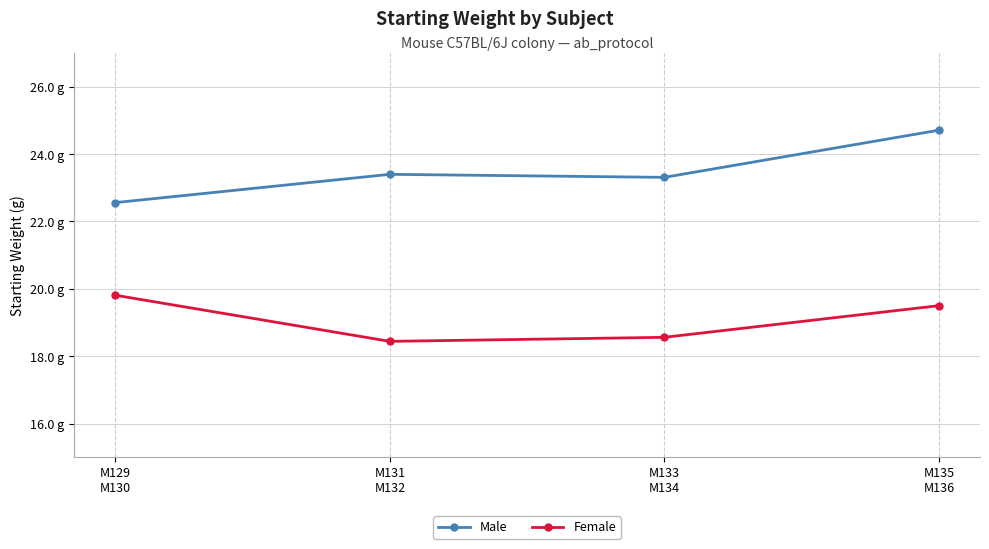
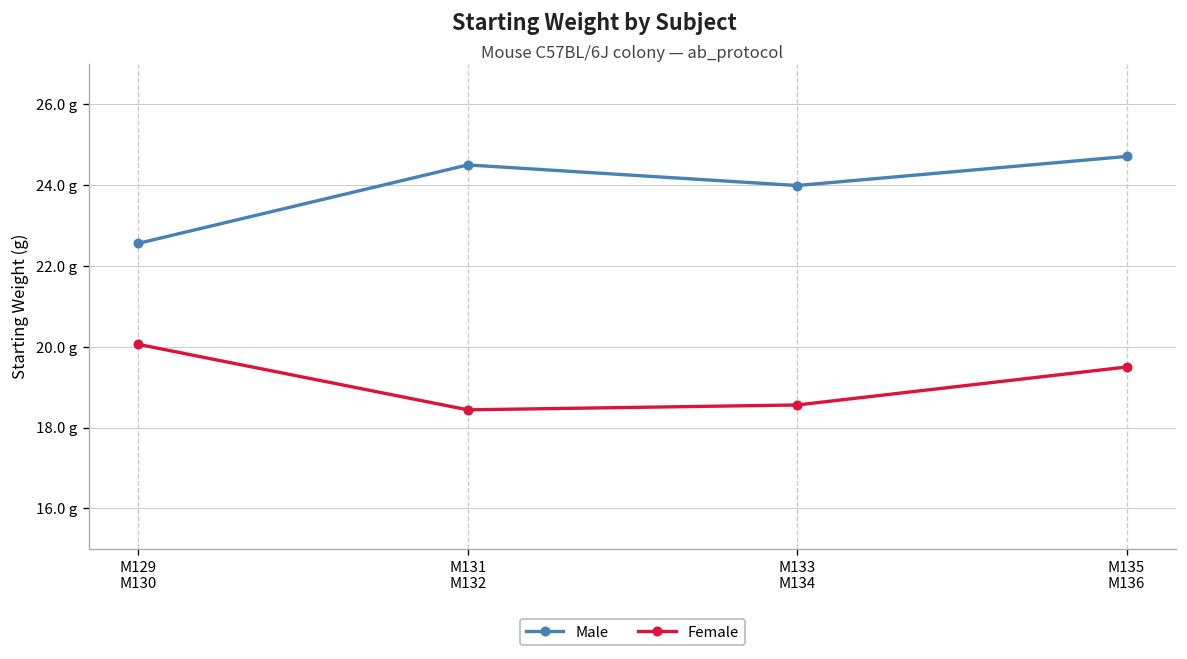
Female, M129 M130: 19.8 g -> 20.1 g
Male, M131 M132: 23.4 g -> 24.5 g
Male, M133 M134: 23.3 g -> 24.0 g
